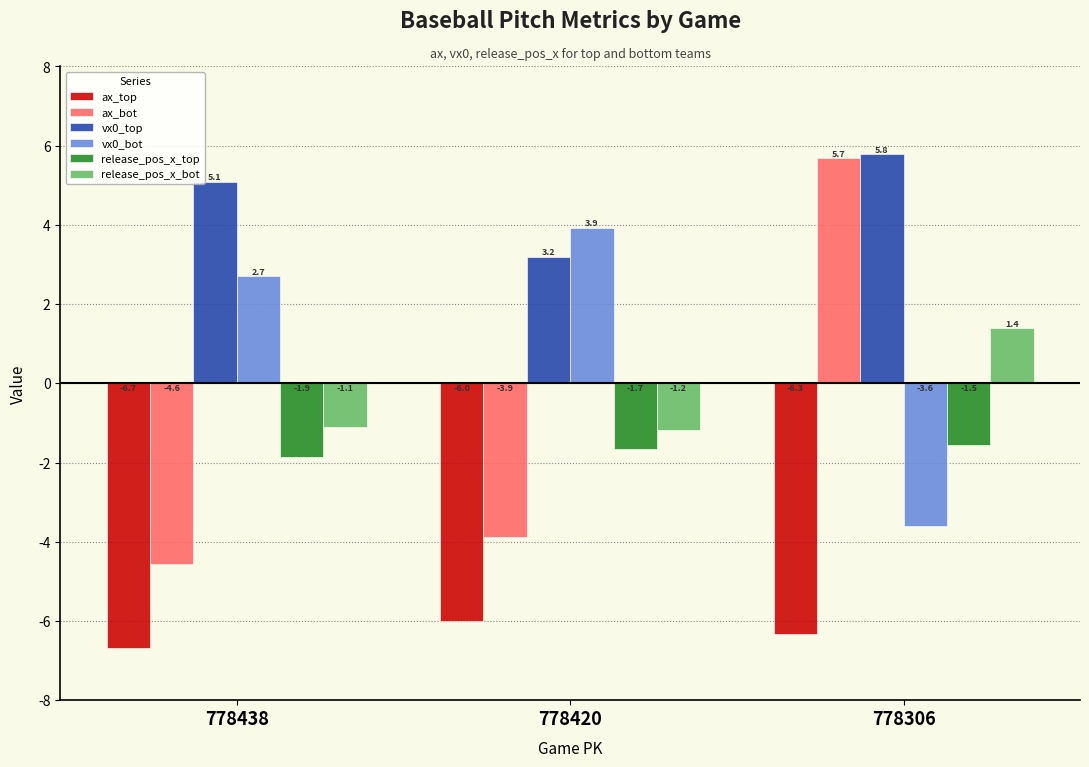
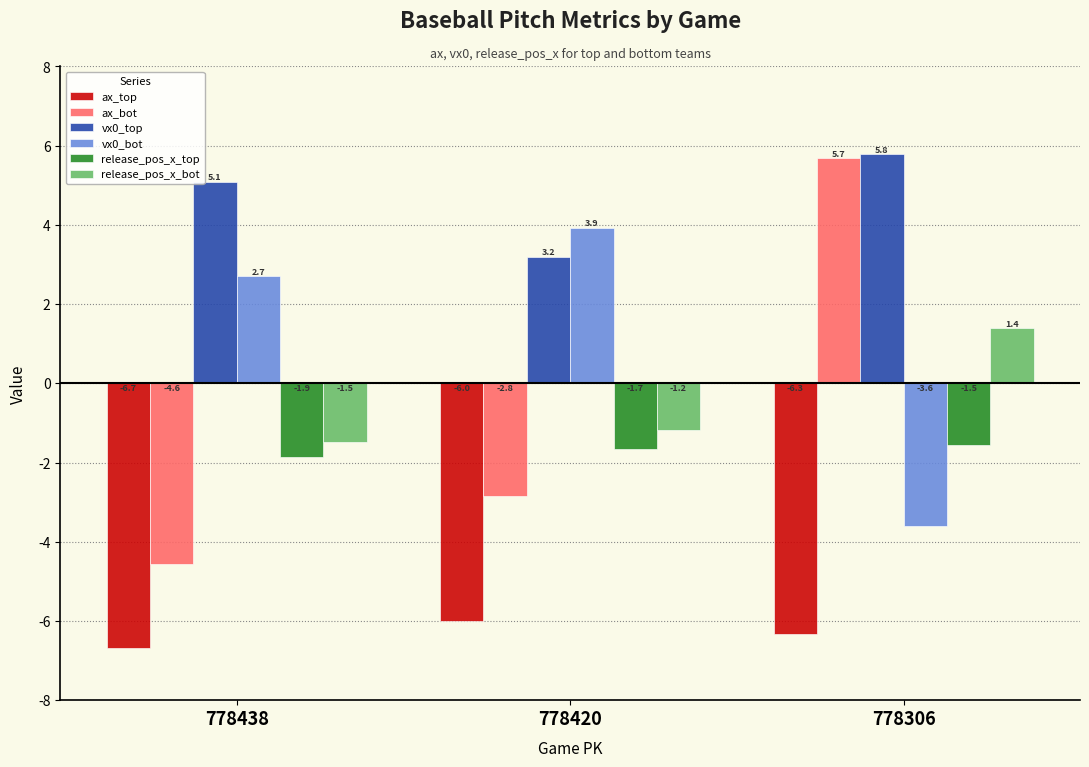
release_pos_x_bot, 778438: -1.1 -> -1.5
ax_bot, 778420: -3.9 -> -2.8
